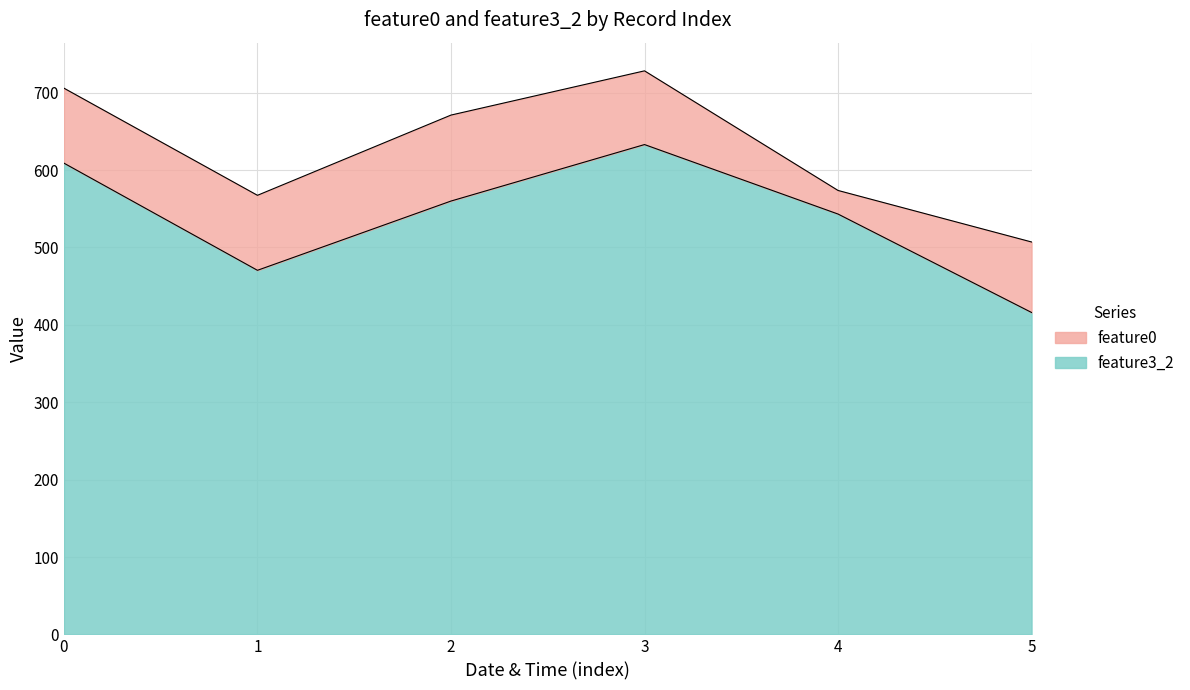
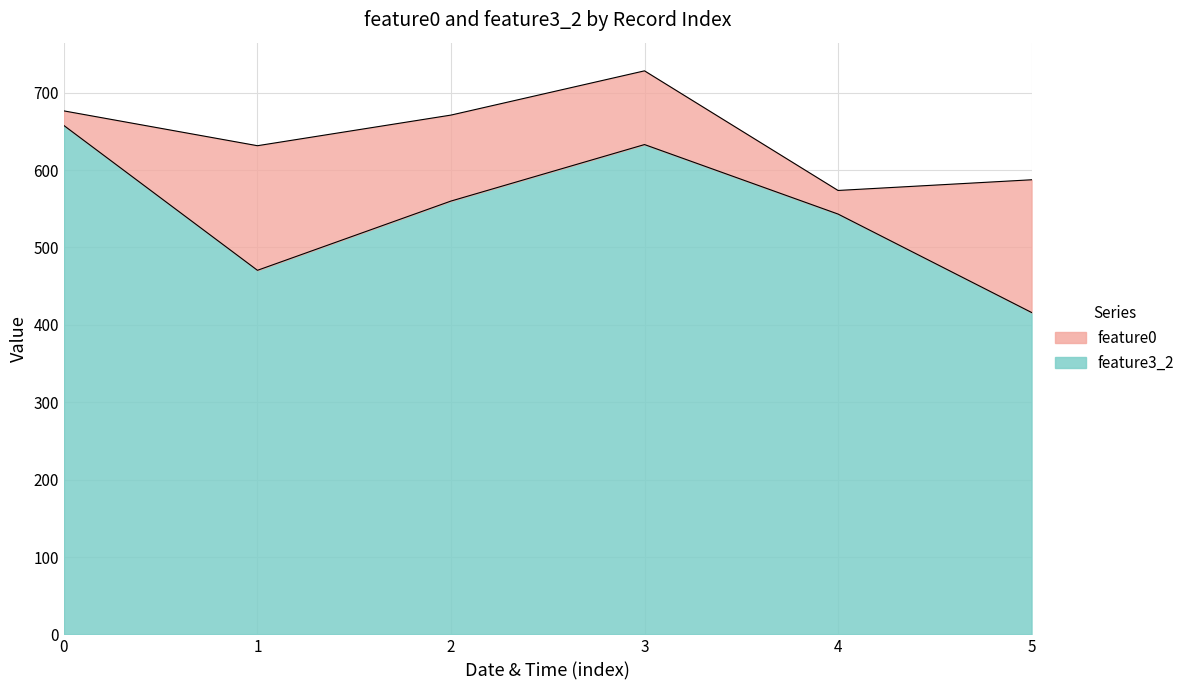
feature3_2, 0: 610 -> 660
feature0, 0: 100 -> 20
feature0, 1: 100 -> 160
feature0, 5: 90 -> 170
